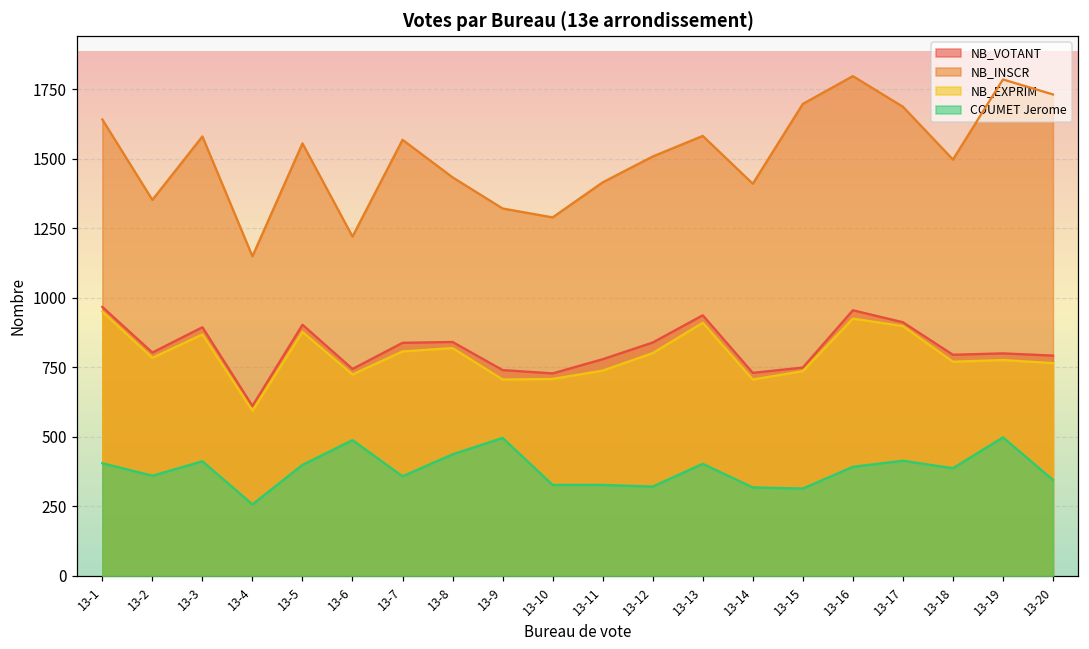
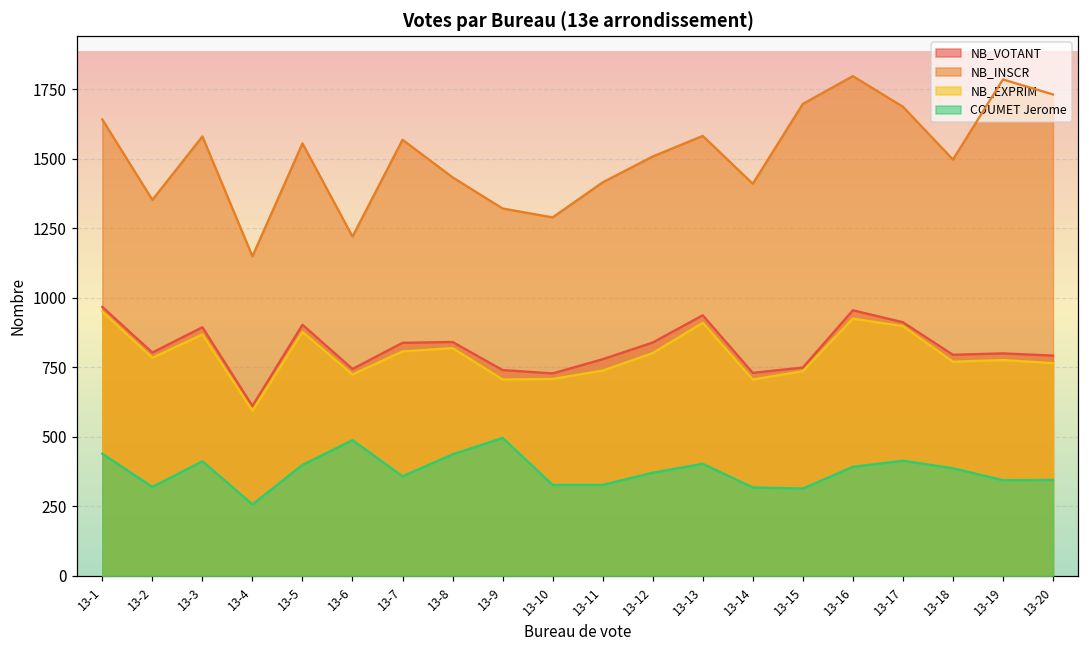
COUMET Jerome, 13-1: 410 -> 440
COUMET Jerome, 13-2: 360 -> 320
COUMET Jerome, 13-12: 320 -> 370
COUMET Jerome, 13-19: 500 -> 340
